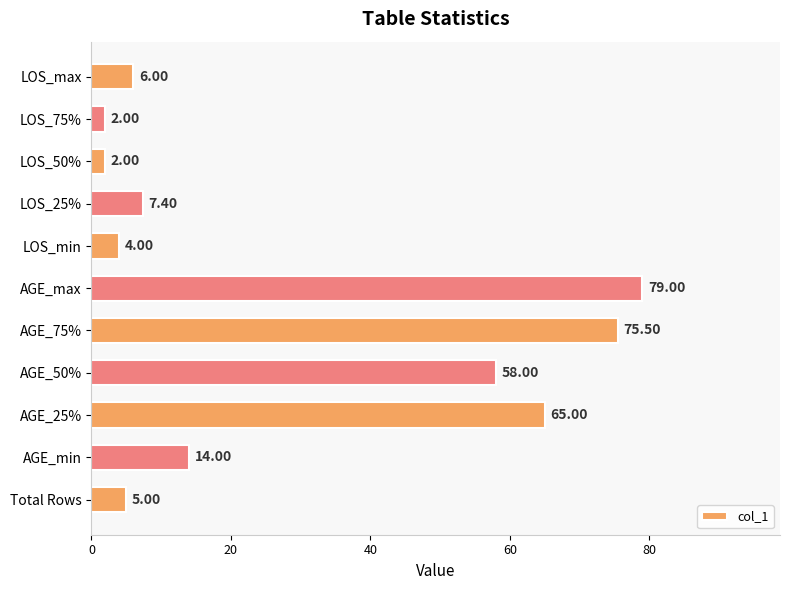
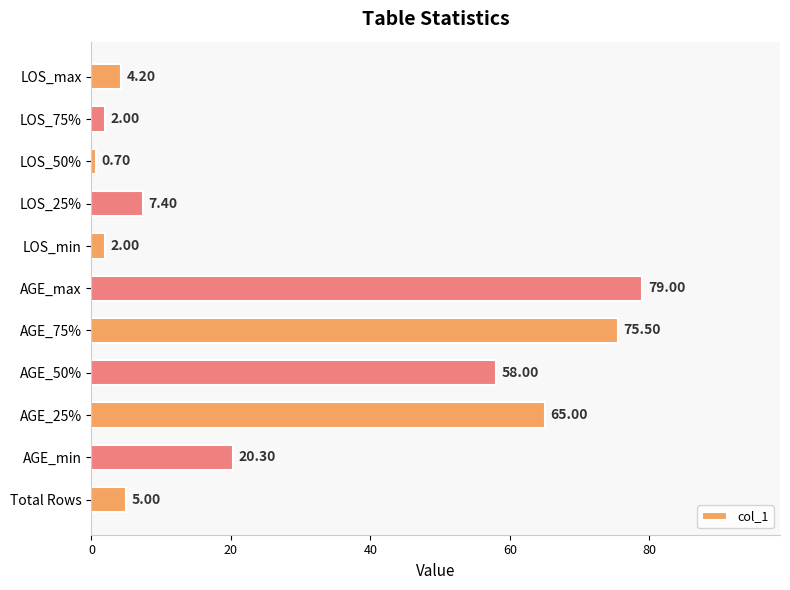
LOS_max: 6.00 -> 4.20
LOS_50%: 2.00 -> 0.70
LOS_min: 4.00 -> 2.00
AGE_min: 14.00 -> 20.30
